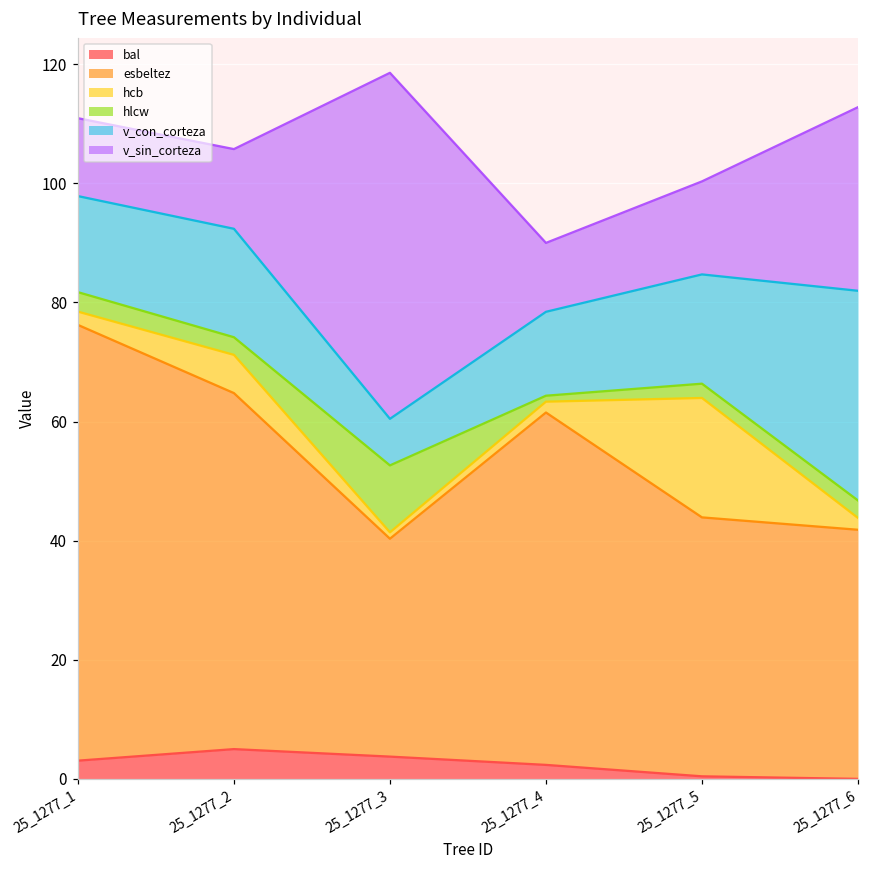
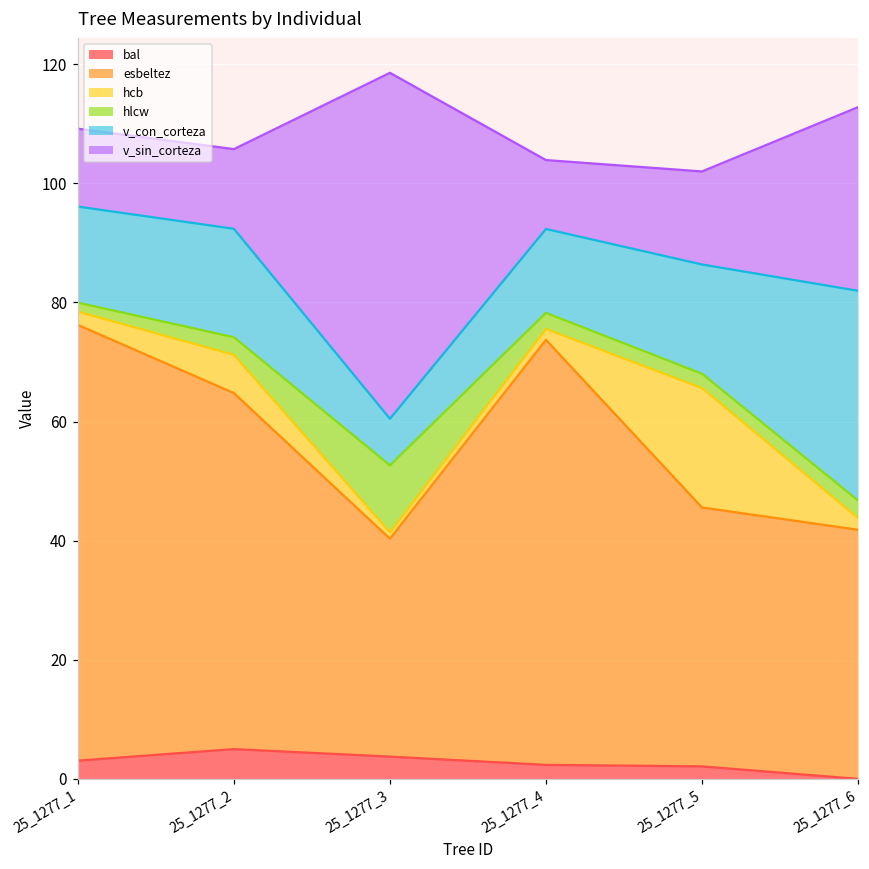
hlcw, 25_1277_1: 3 -> 2
esbeltez, 25_1277_4: 59 -> 71
hlcw, 25_1277_4: 1 -> 3
bal, 25_1277_5: 0 -> 2
